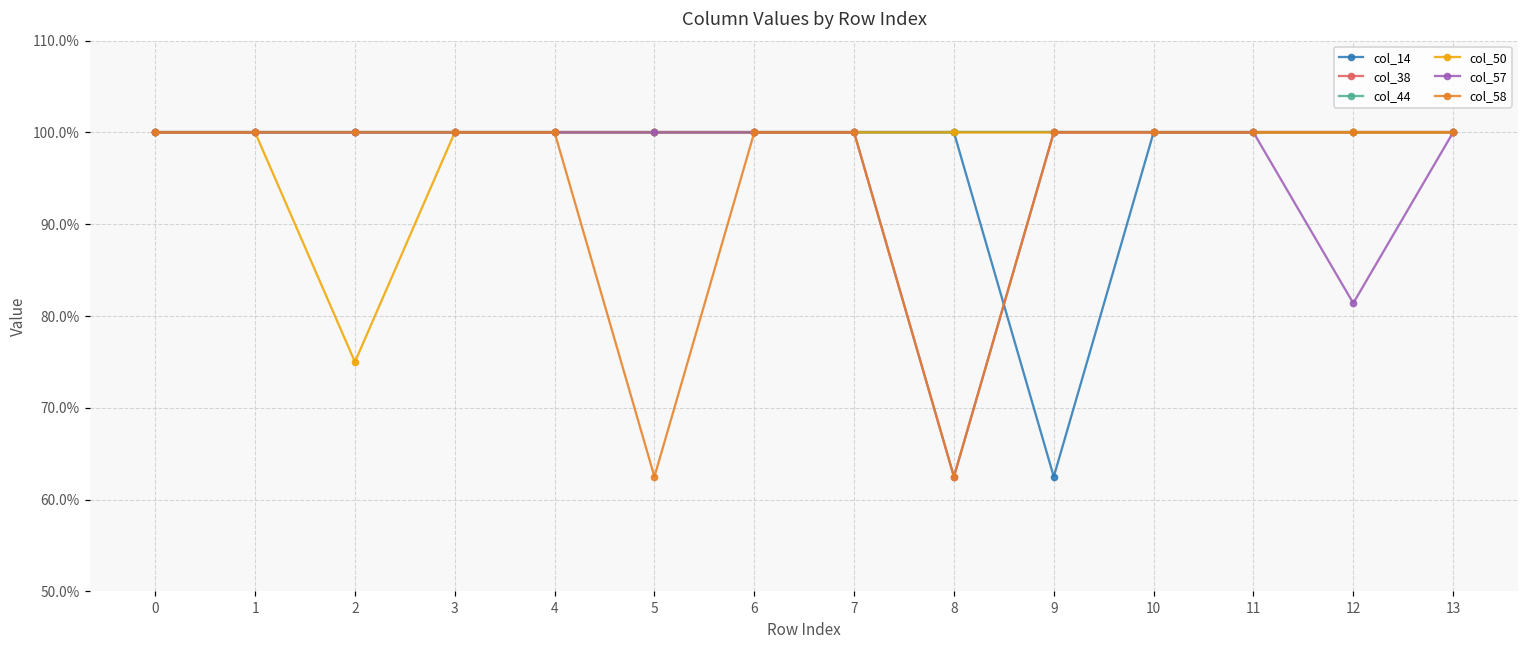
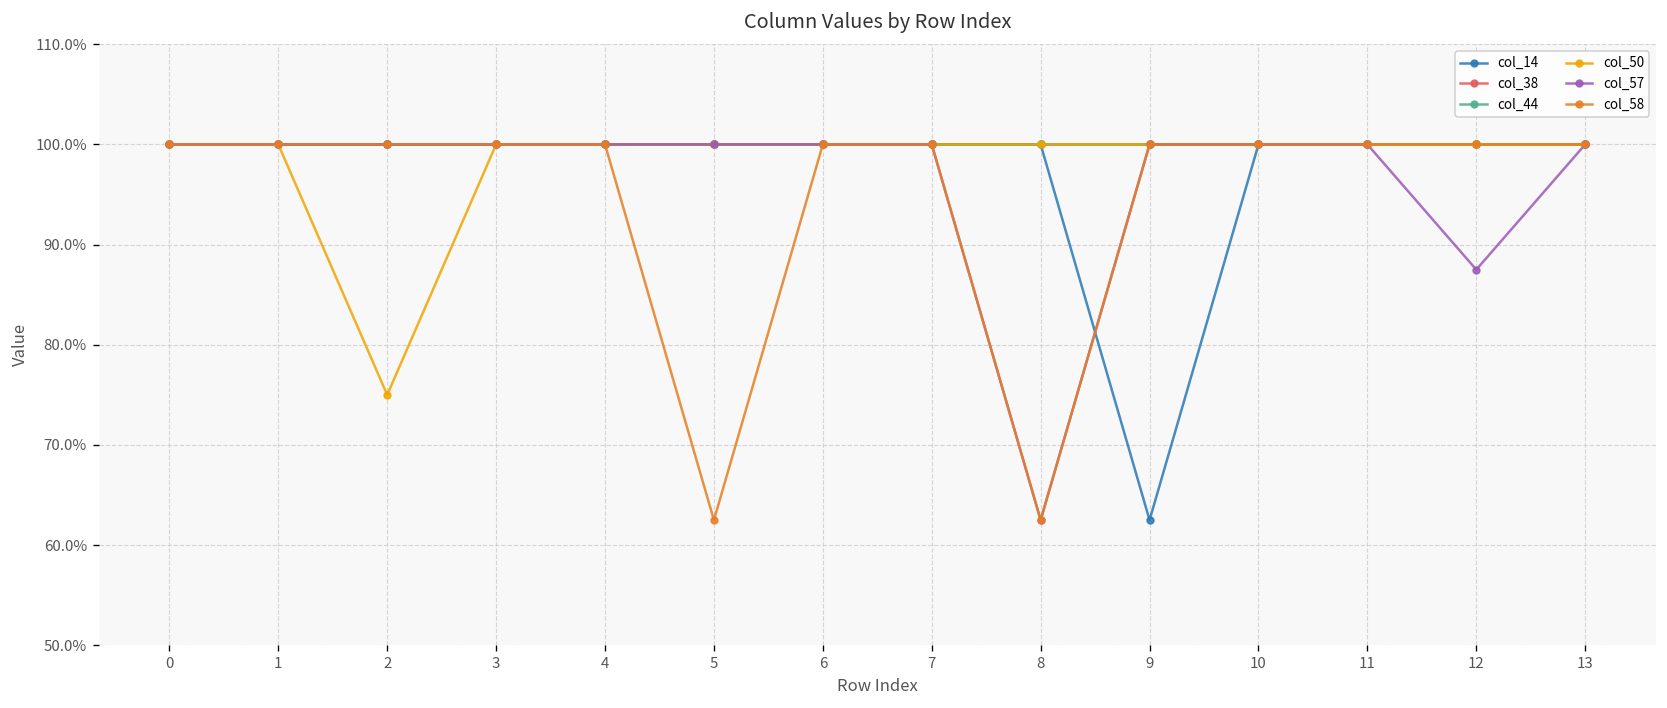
col_57, 12: 81% -> 88%
